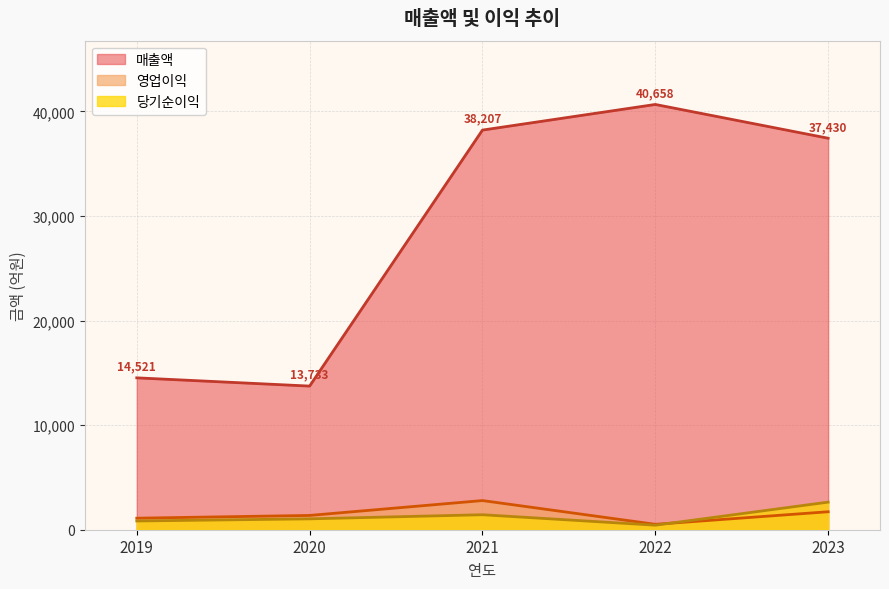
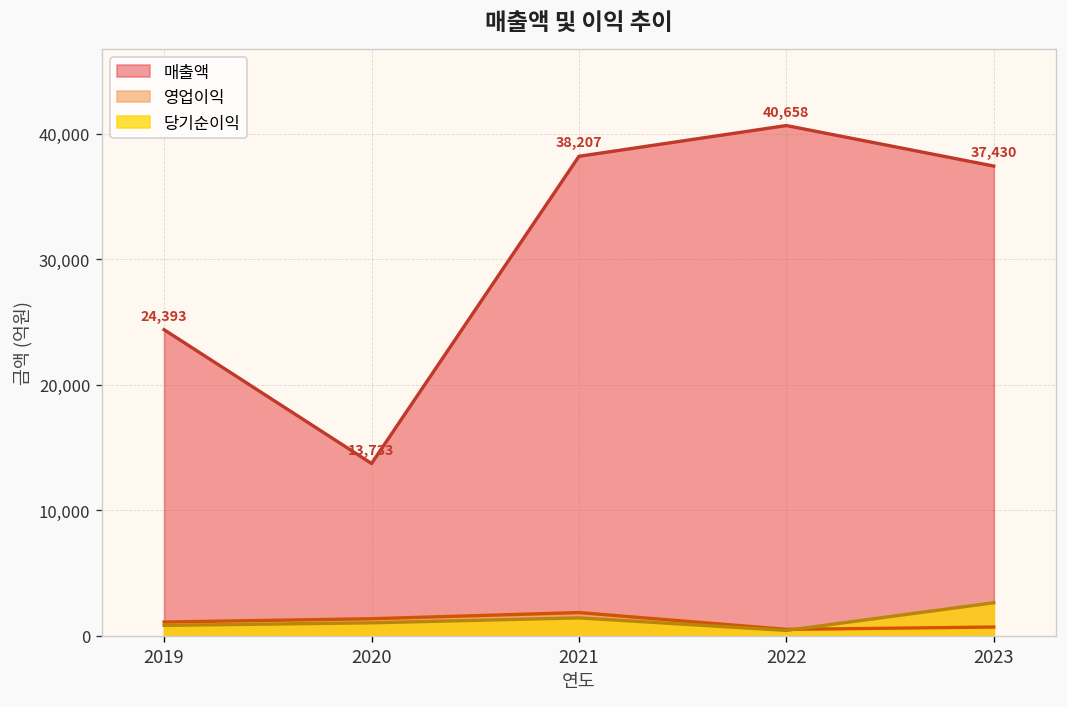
매출액, 2019: 14,521 -> 24,393
영업이익, 2021: 2,800 -> 1,900
영업이익, 2023: 1,700 -> 700
